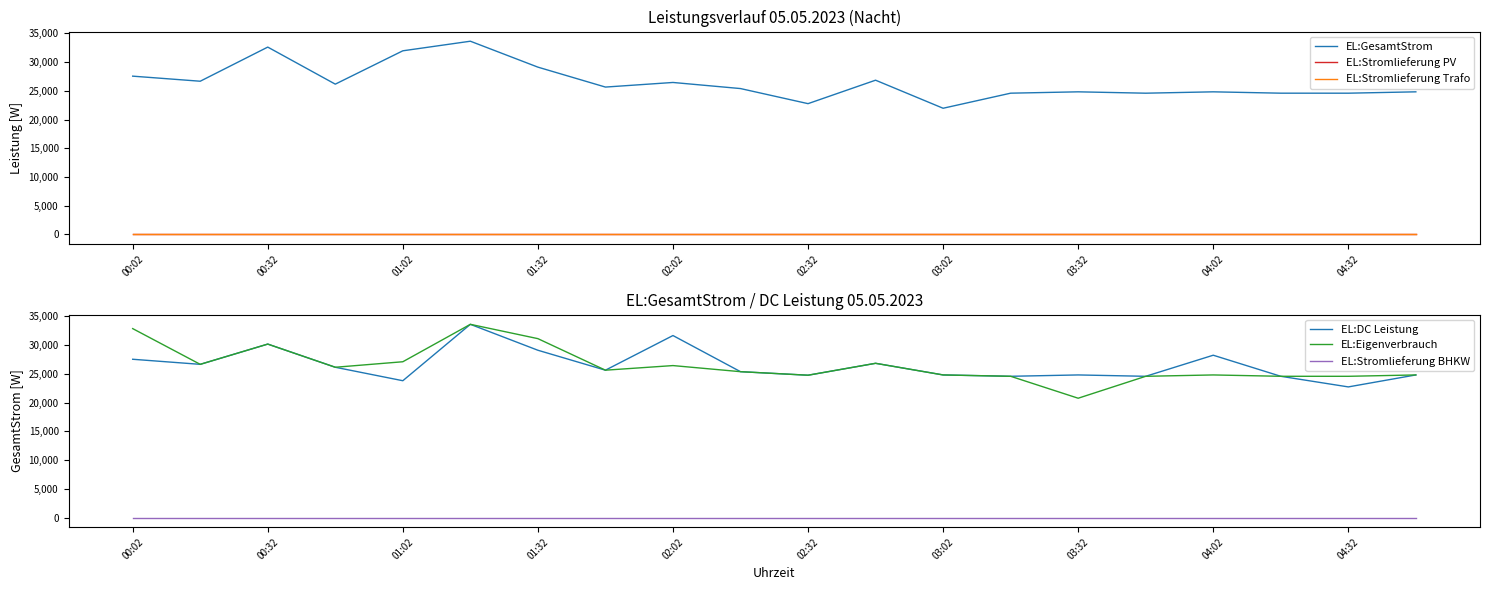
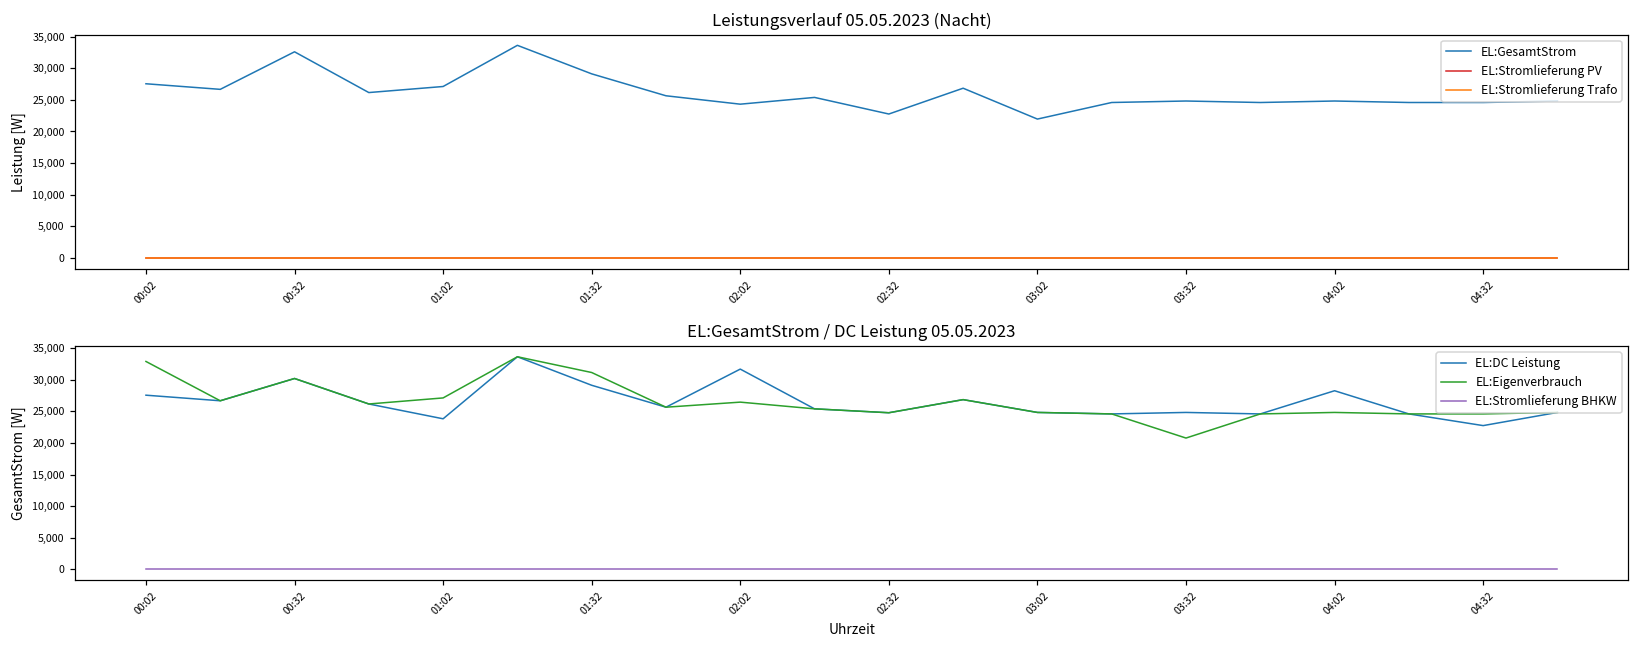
Leistungsverlauf 05.05.2023 (Nacht), EL:GesamtStrom, 01:02: 32,000 -> 27,000
Leistungsverlauf 05.05.2023 (Nacht), EL:GesamtStrom, 02:02: 26,000 -> 24,000
